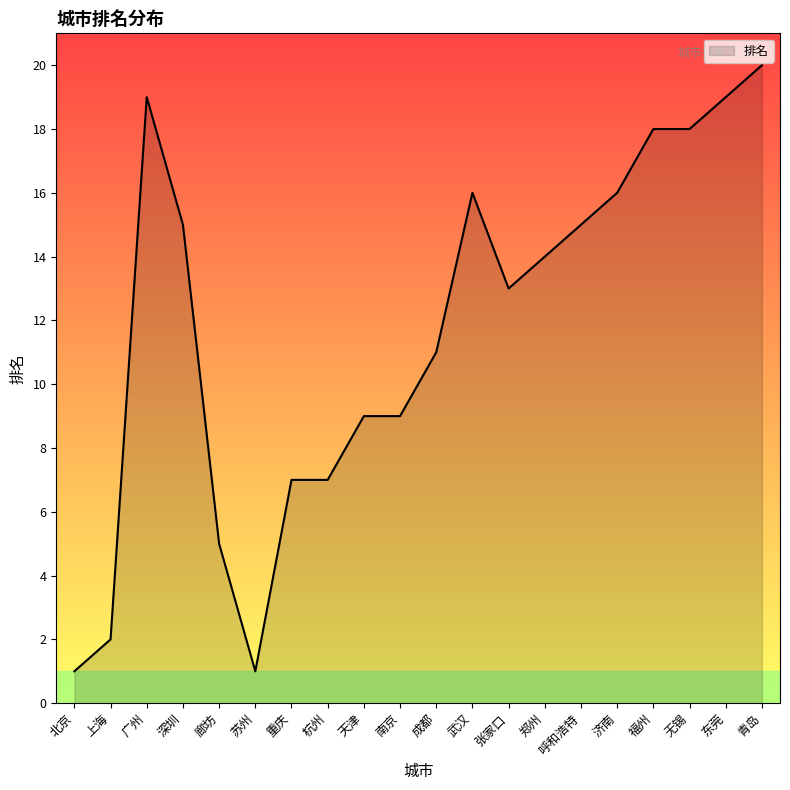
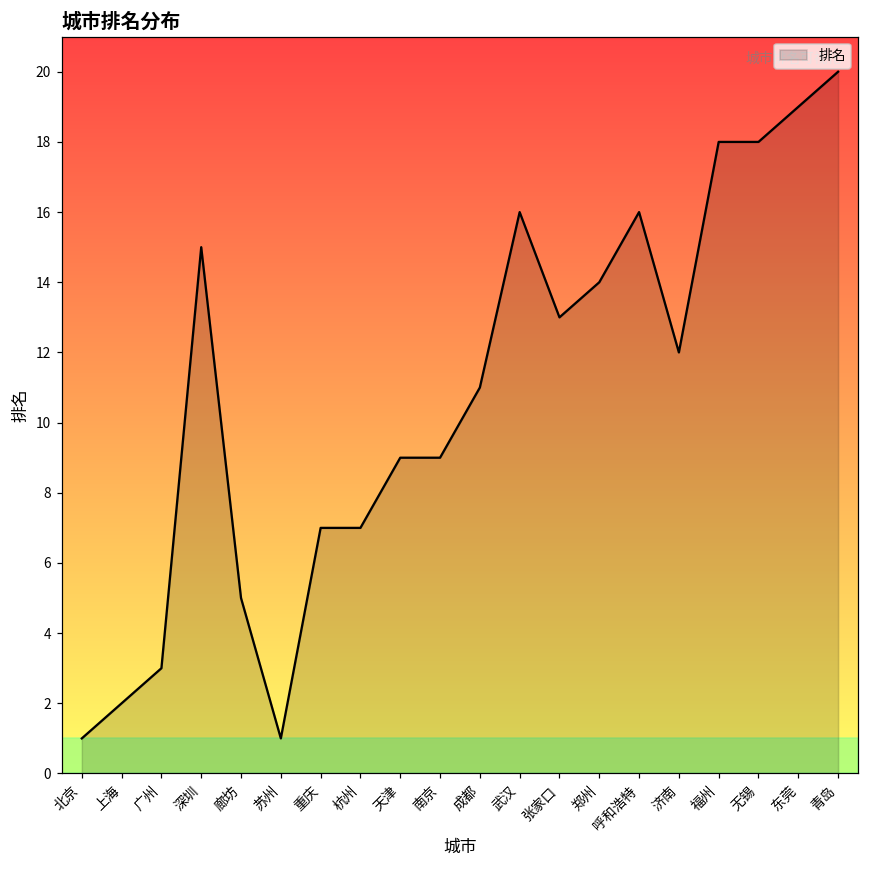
广州: 19 -> 3
呼和浩特: 15 -> 16
济南: 16 -> 12
